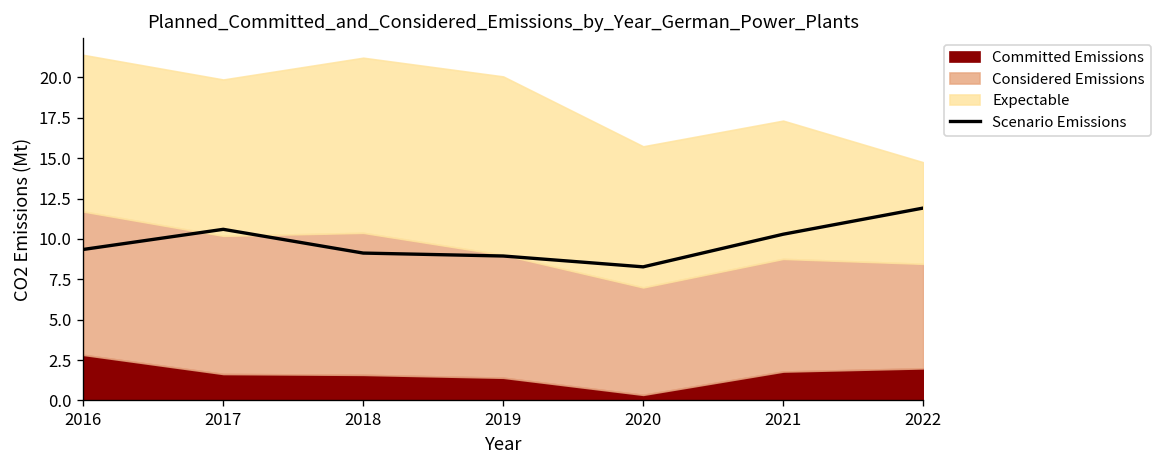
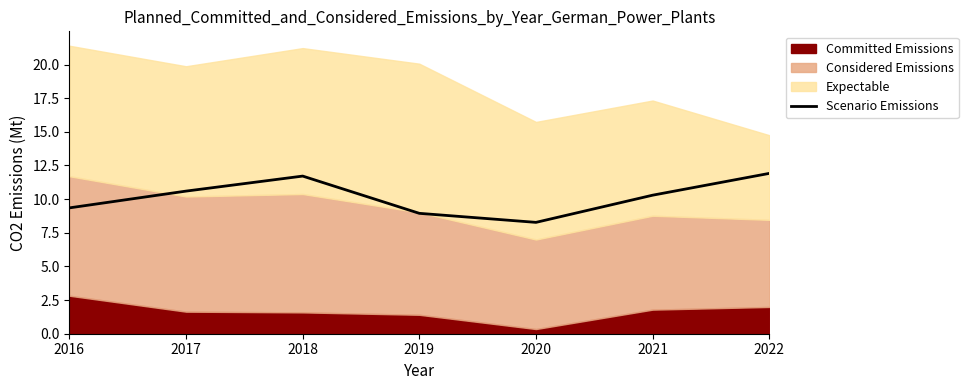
Scenario Emissions, 2018: 9.1 -> 11.7
